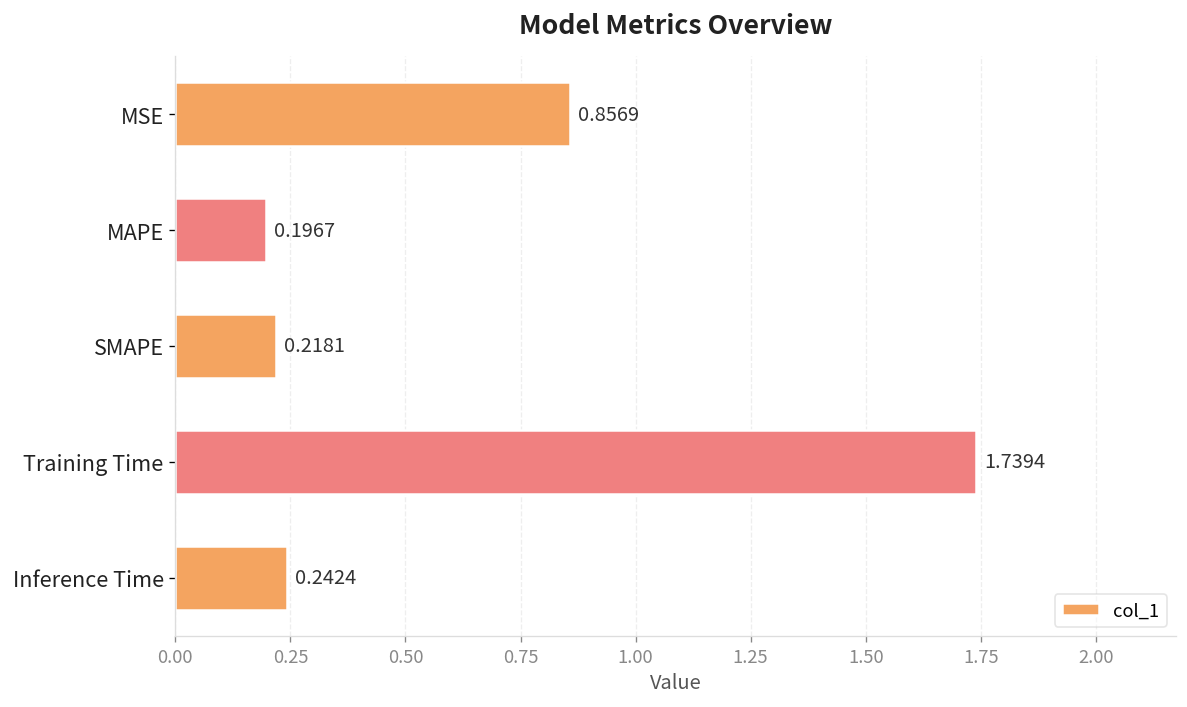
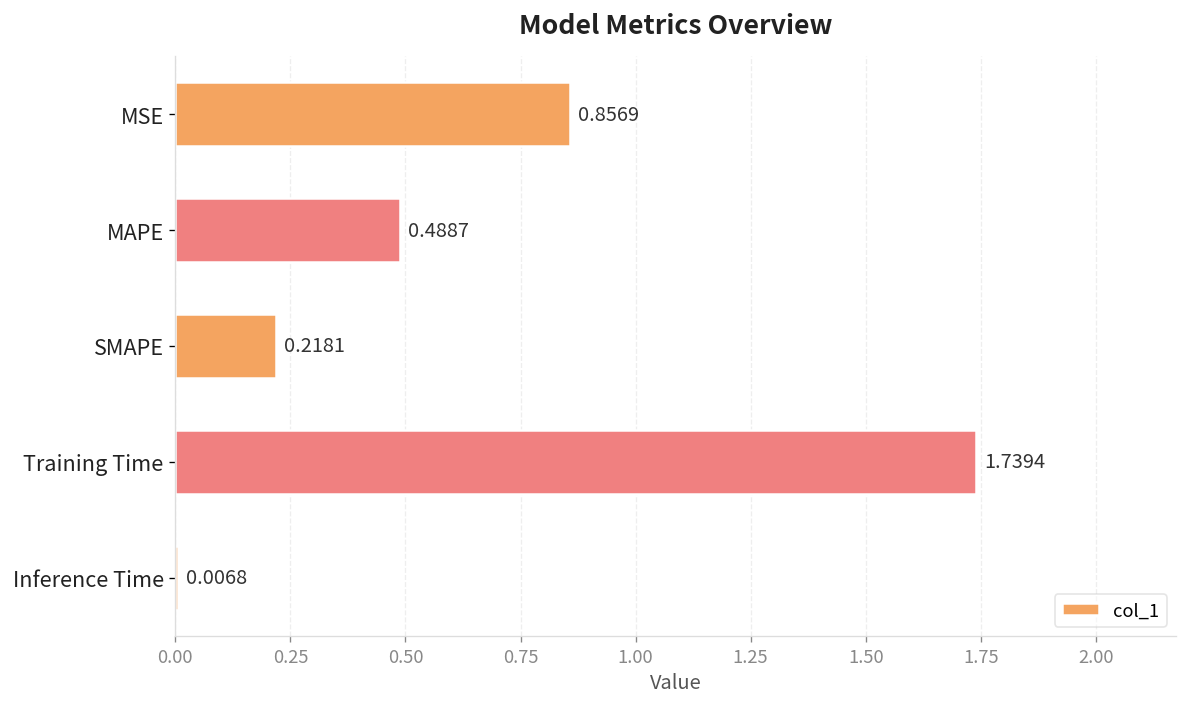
MAPE: 0.1967 -> 0.4887
Inference Time: 0.2424 -> 0.0068
